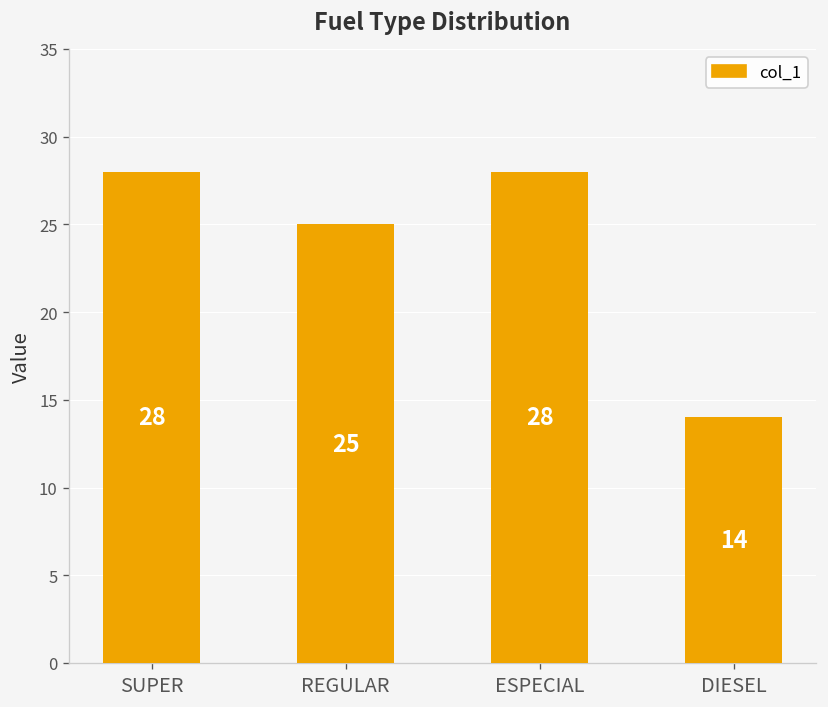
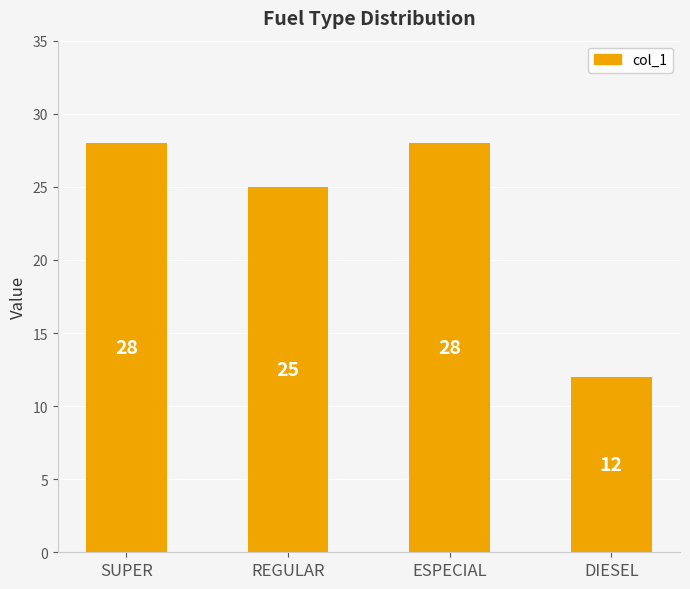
DIESEL: 14 -> 12
